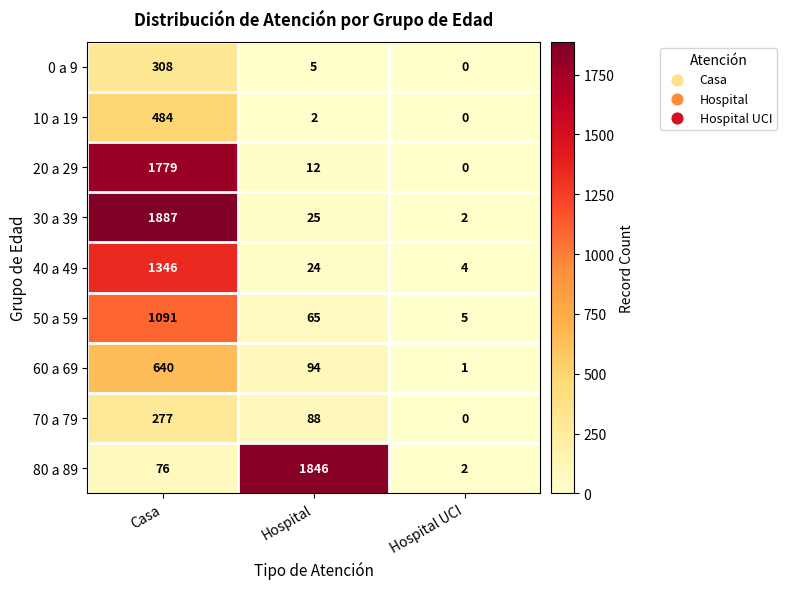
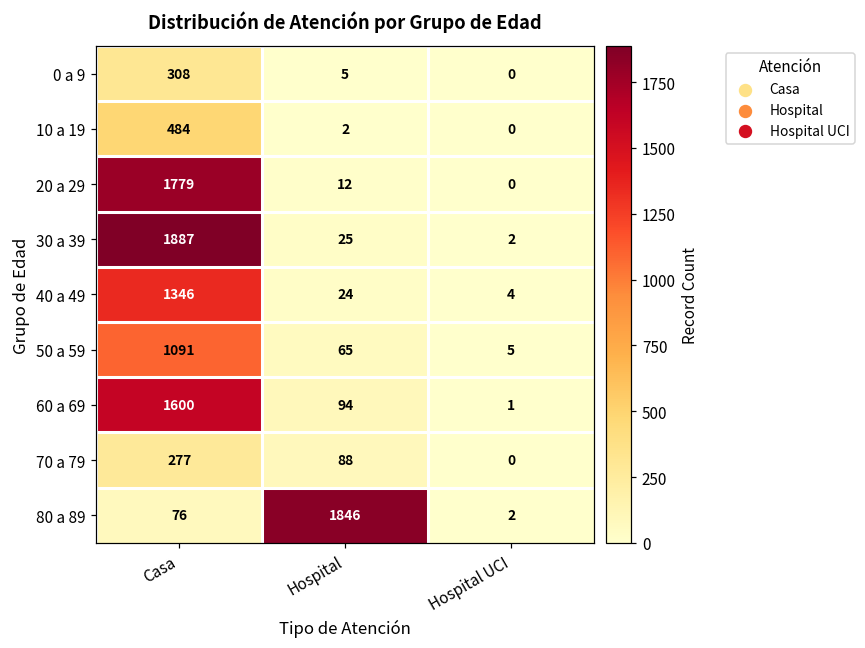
60 a 69, Casa: 640 -> 1600
